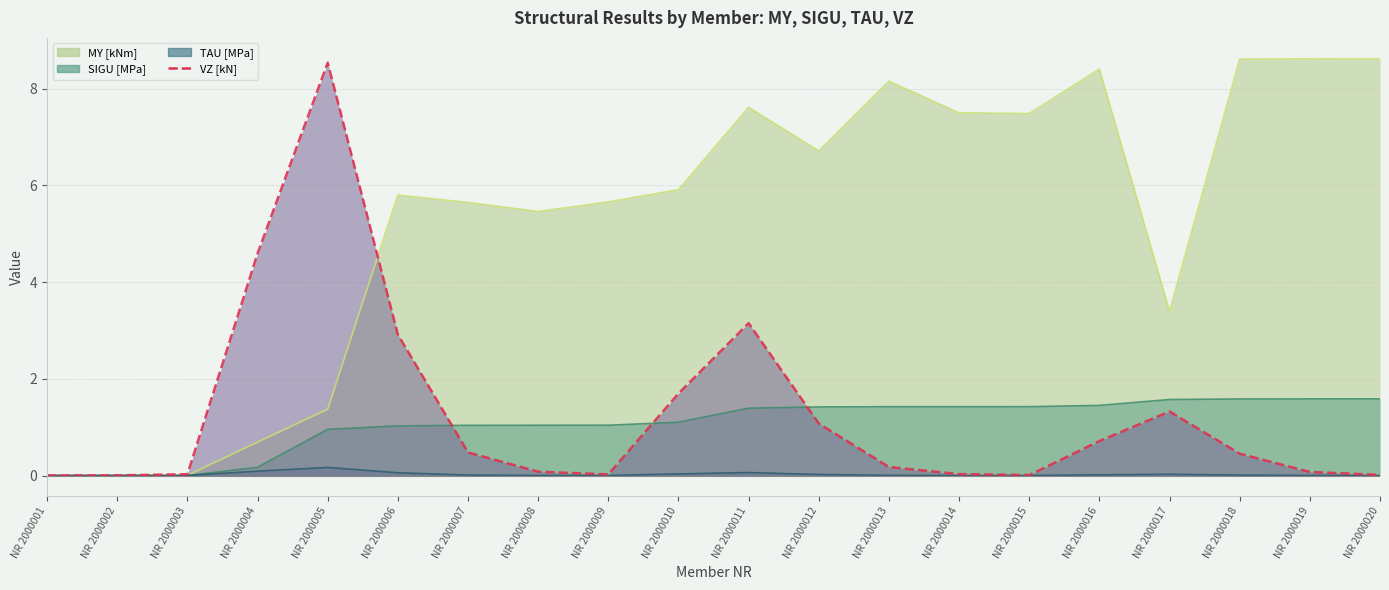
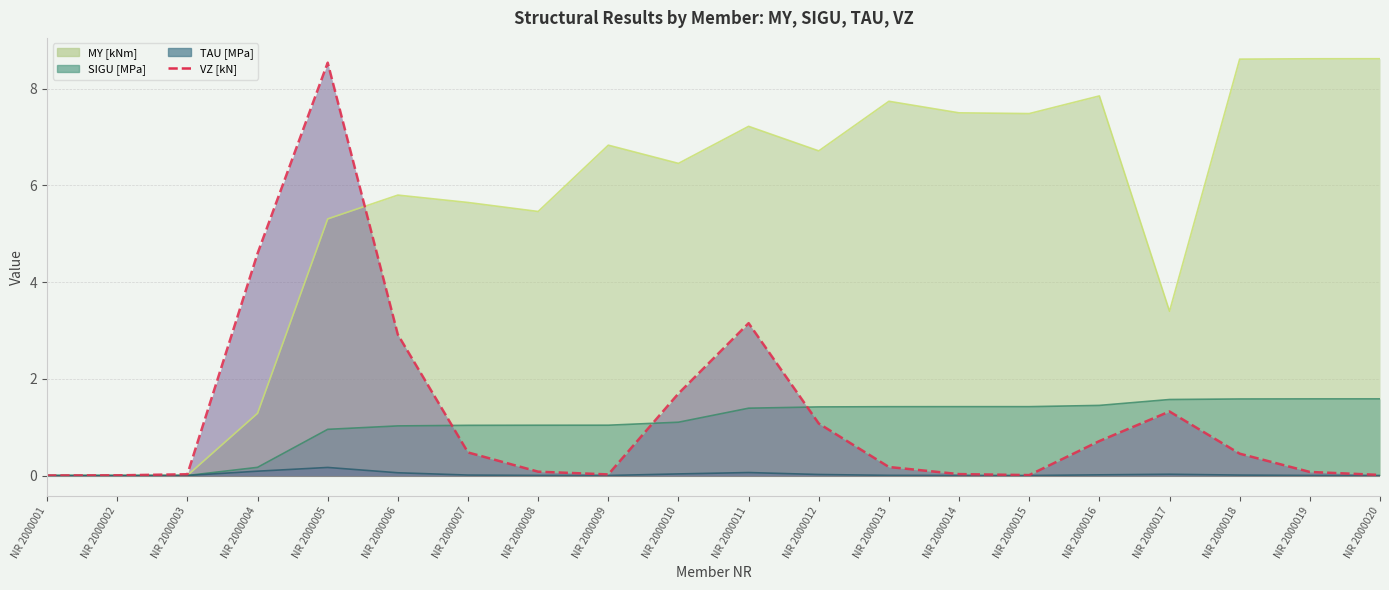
MY [kNm], NR 2000004: 0.7 -> 1.3
MY [kNm], NR 2000005: 1.4 -> 5.3
MY [kNm], NR 2000009: 5.7 -> 6.8
MY [kNm], NR 2000010: 5.9 -> 6.5
MY [kNm], NR 2000011: 7.6 -> 7.2
MY [kNm], NR 2000013: 8.2 -> 7.7
MY [kNm], NR 2000016: 8.4 -> 7.9
